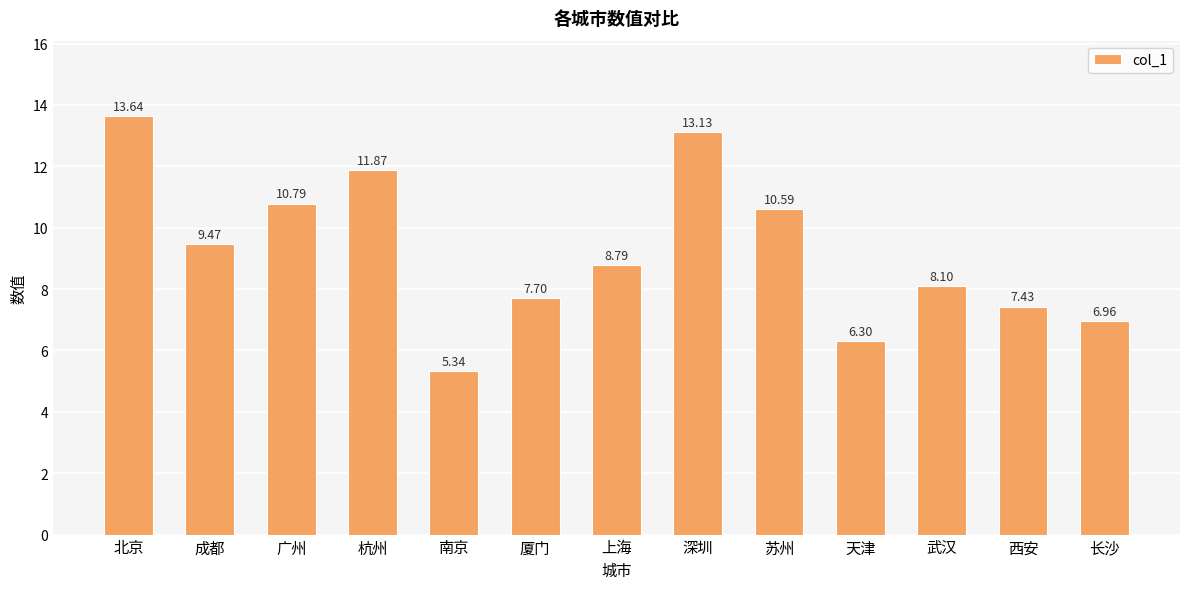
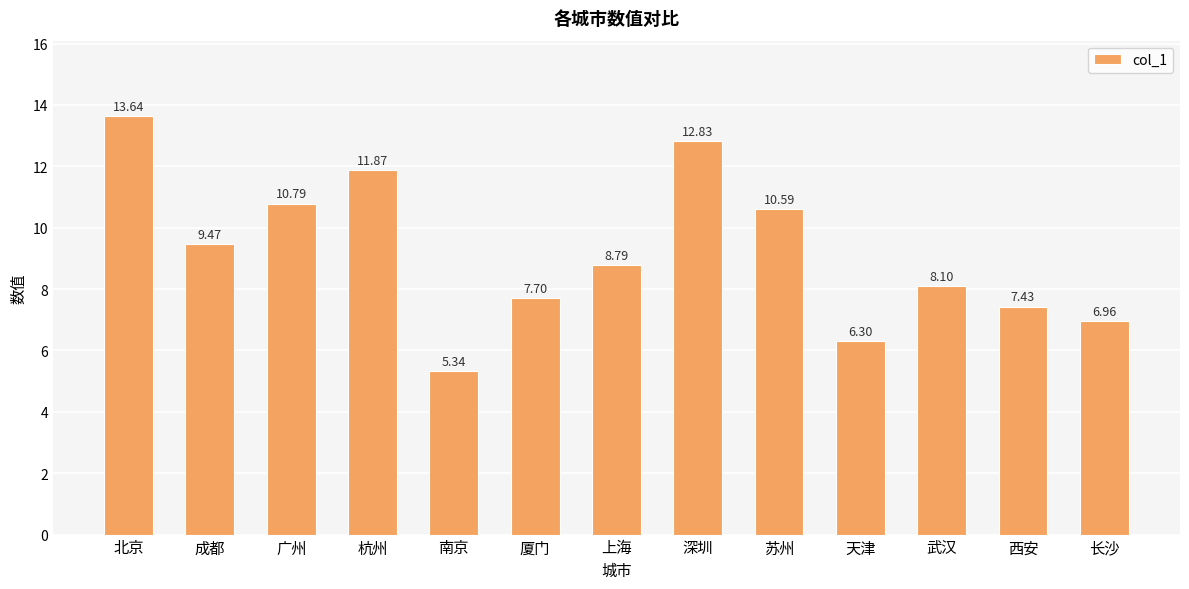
深圳: 13.13 -> 12.83
